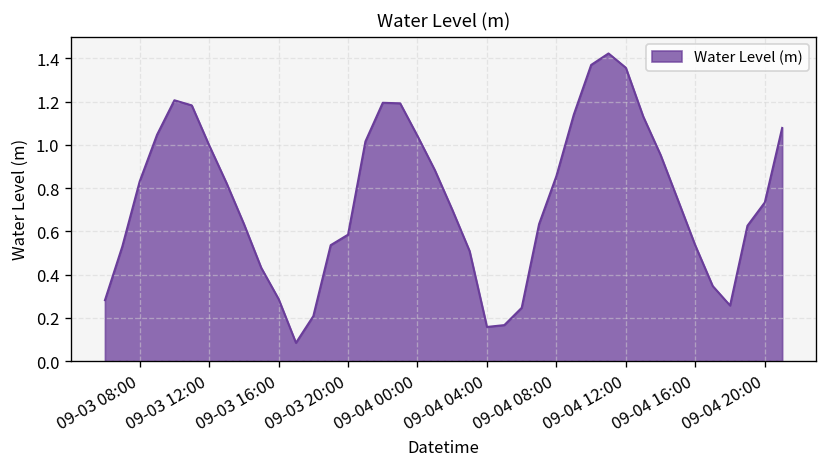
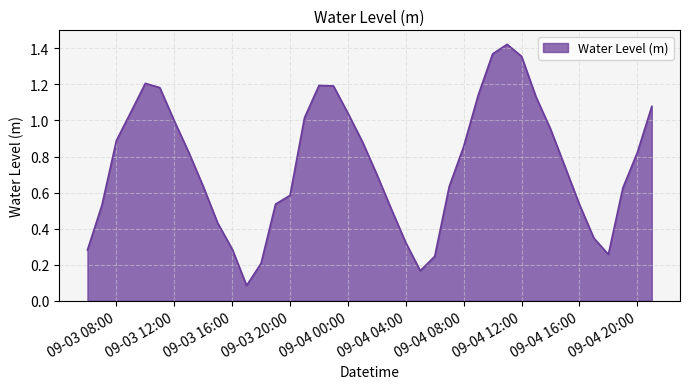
09-03 08:00: 0.83 -> 0.89
09-04 04:00: 0.16 -> 0.32
09-04 20:00: 0.73 -> 0.82
